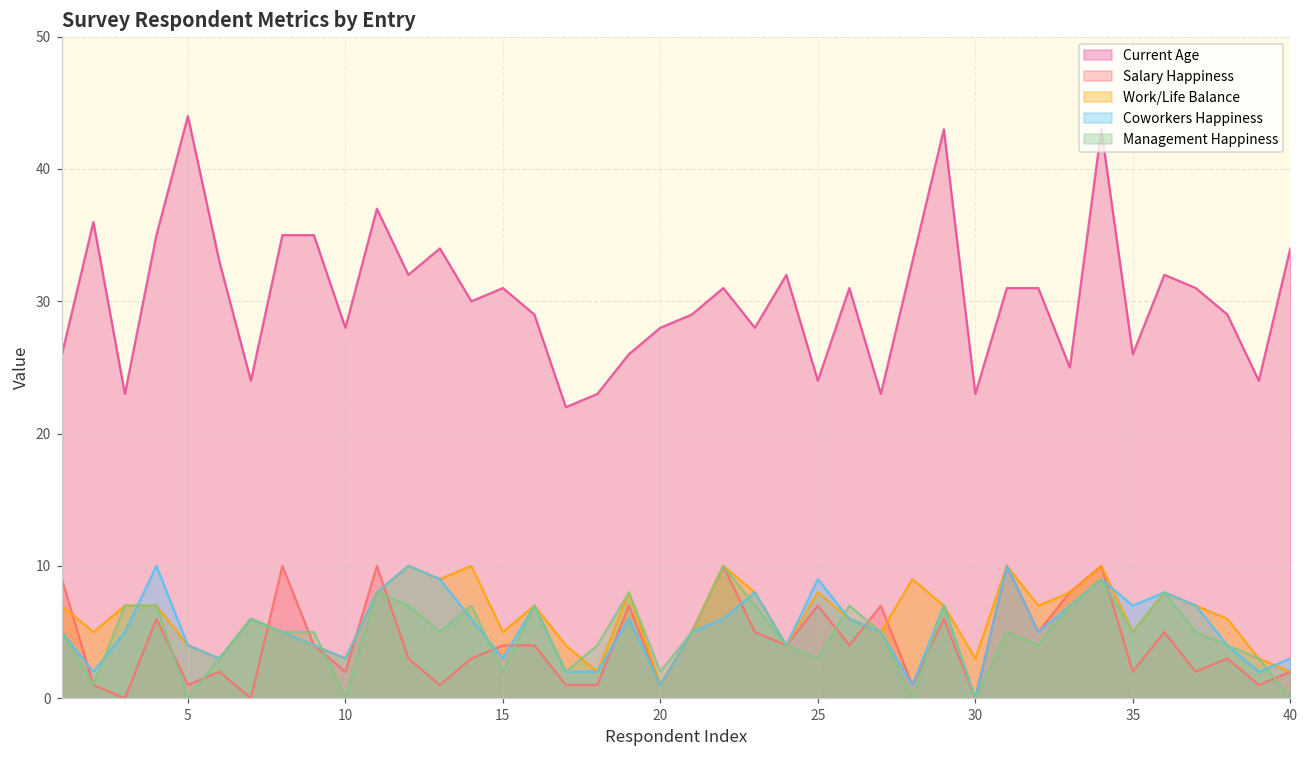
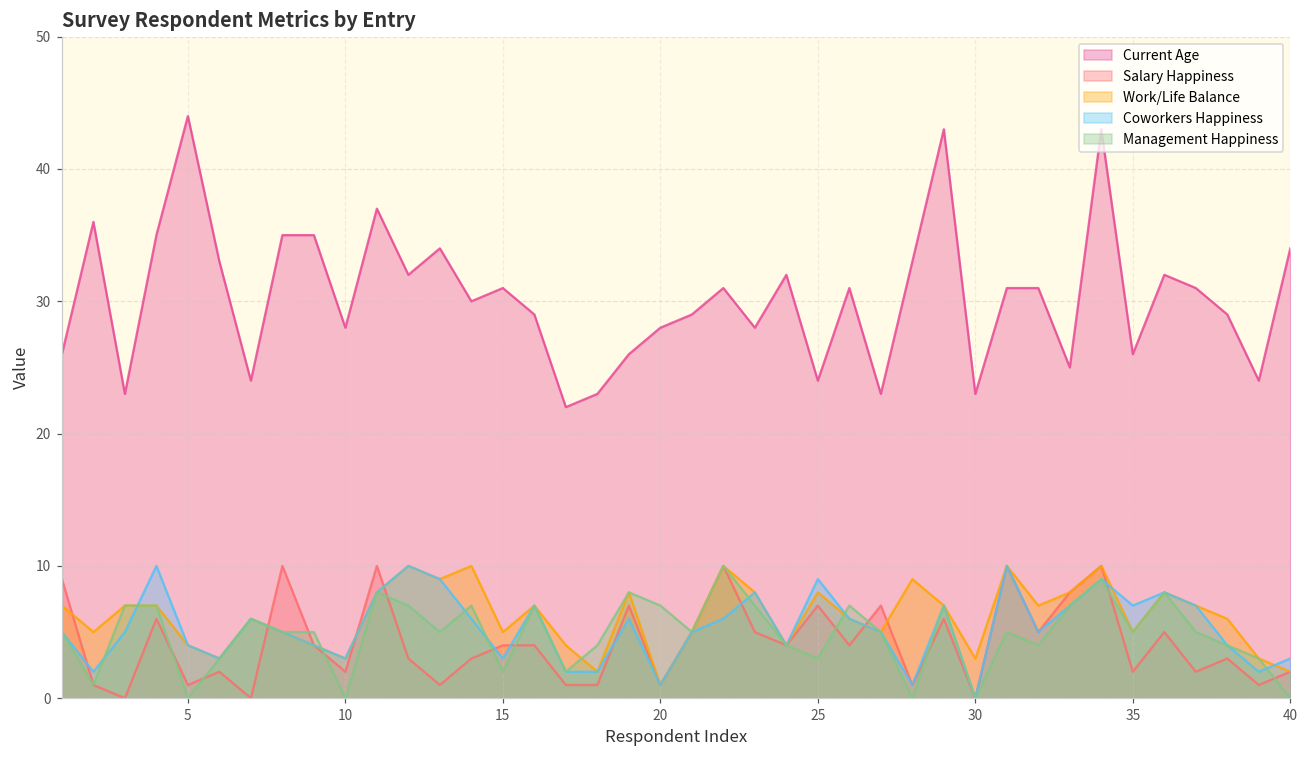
Management Happiness, 20: 2 -> 7
